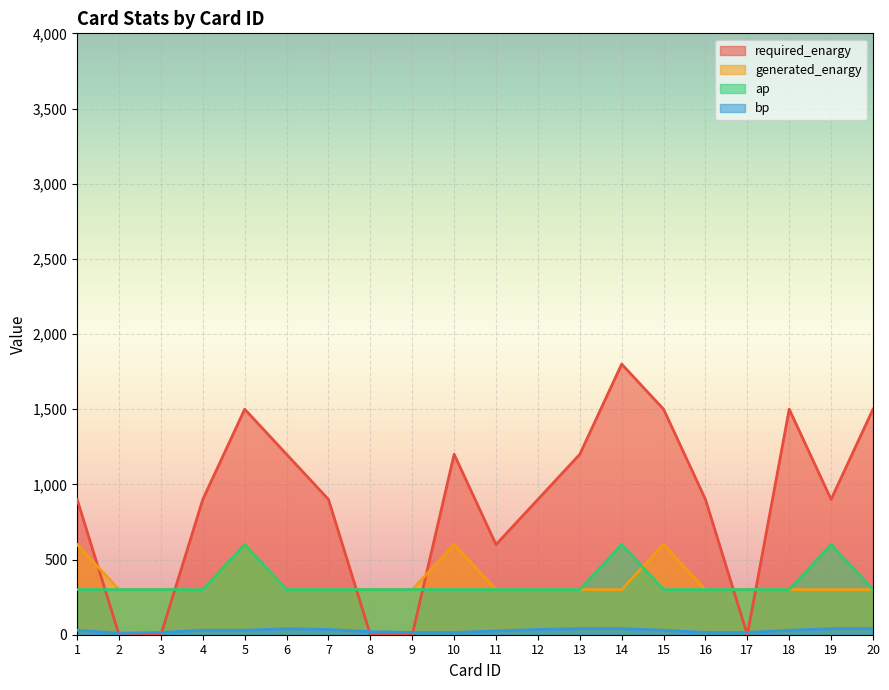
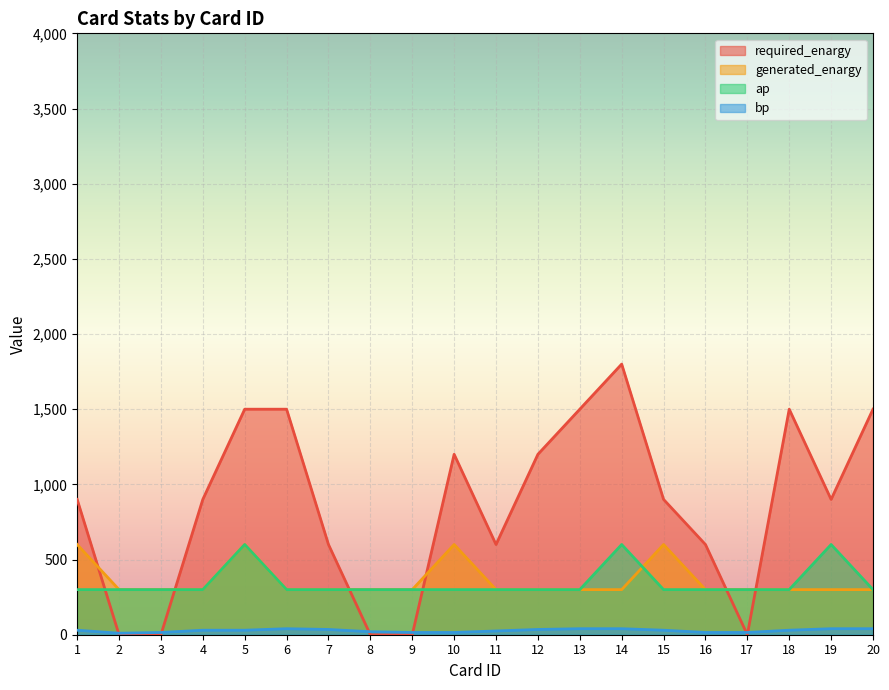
required_enargy, 6: 1,200 -> 1,500
required_enargy, 7: 900 -> 600
required_enargy, 12: 900 -> 1,200
required_enargy, 13: 1,200 -> 1,500
required_enargy, 15: 1,500 -> 900
required_enargy, 16: 900 -> 600
